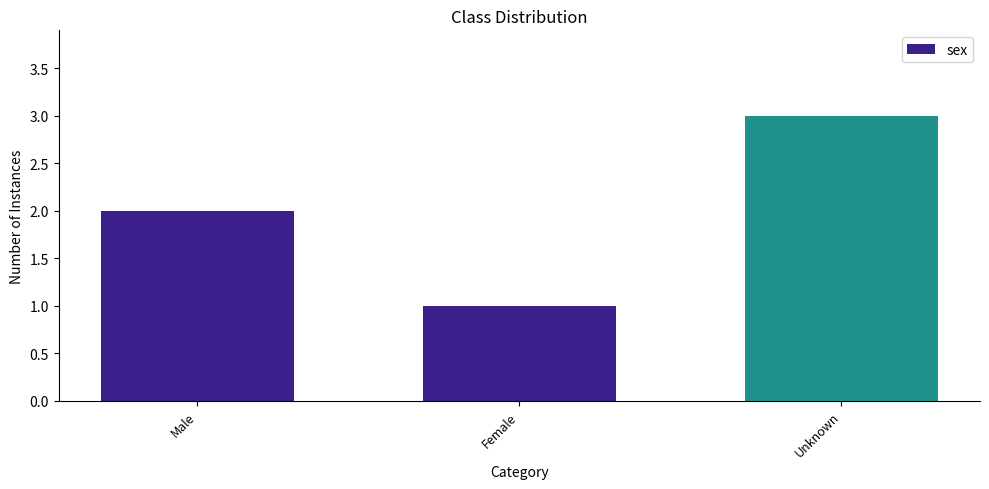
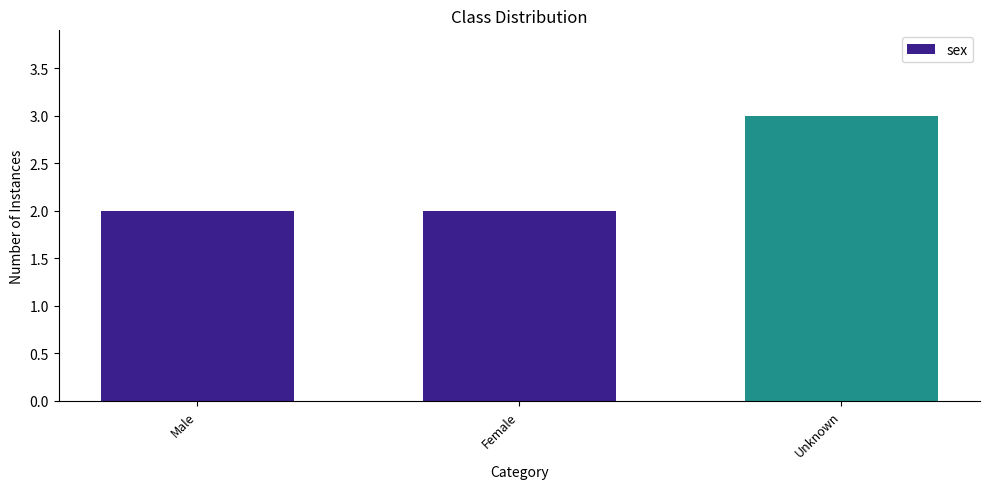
Female: 1 -> 2
